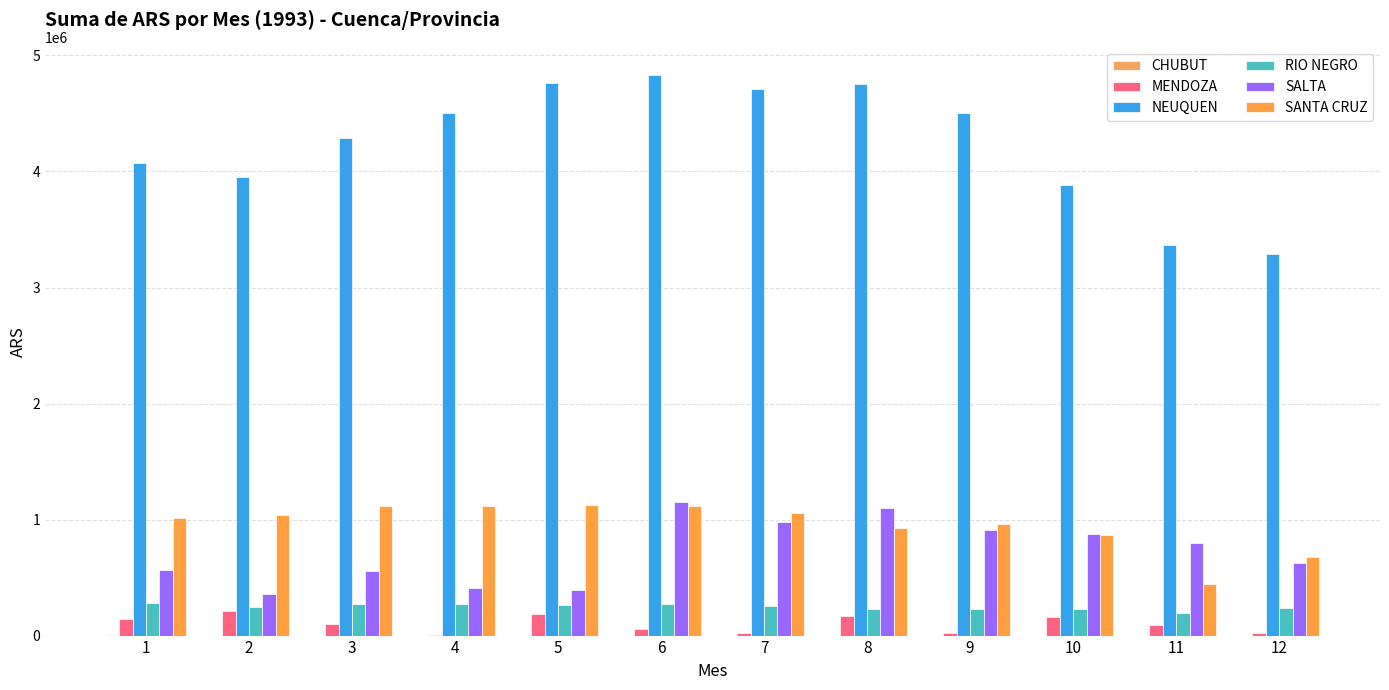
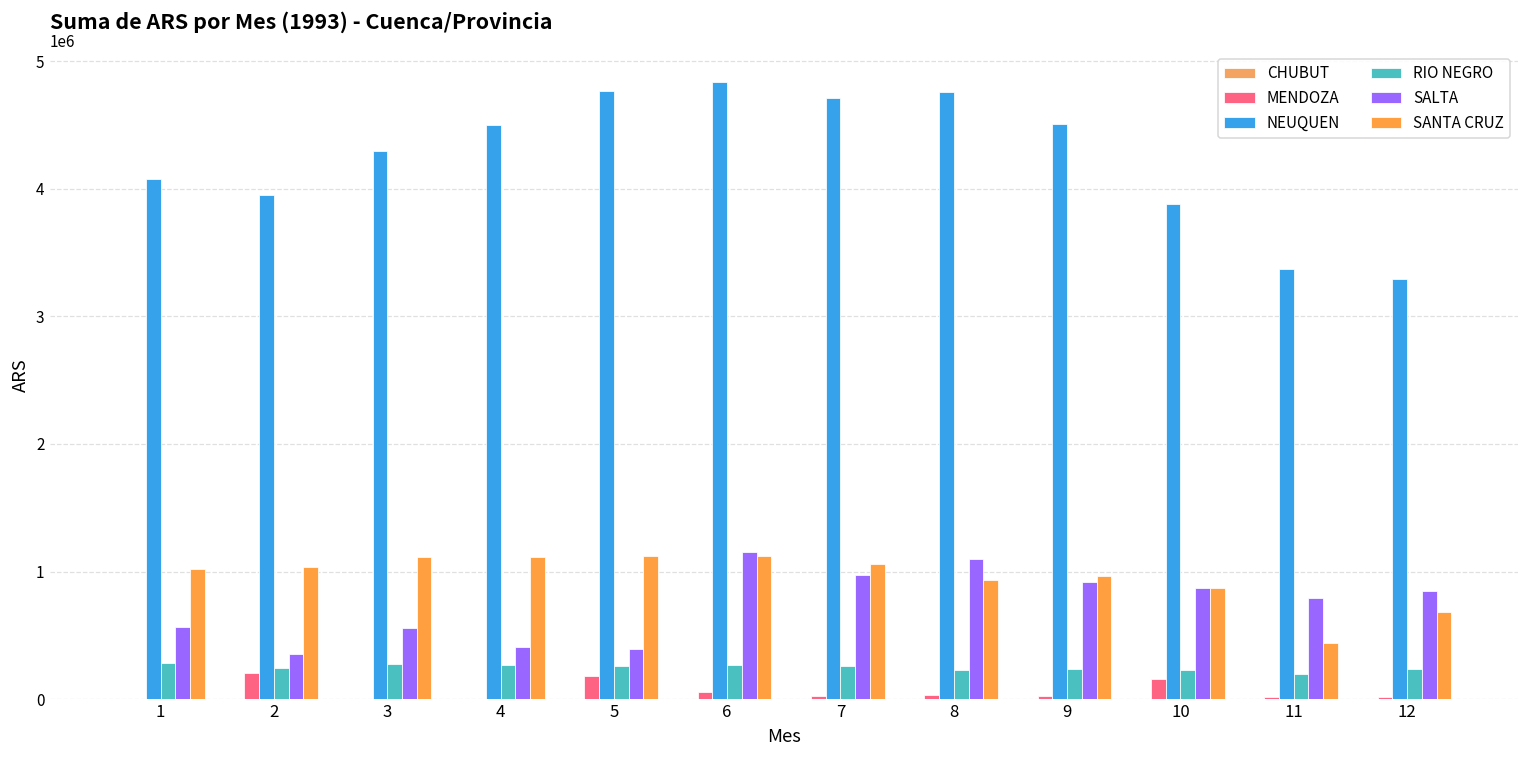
MENDOZA, 1: 140000 -> 0
MENDOZA, 3: 100000 -> 0
MENDOZA, 8: 170000 -> 30000
MENDOZA, 11: 90000 -> 20000
SALTA, 12: 620000 -> 850000
